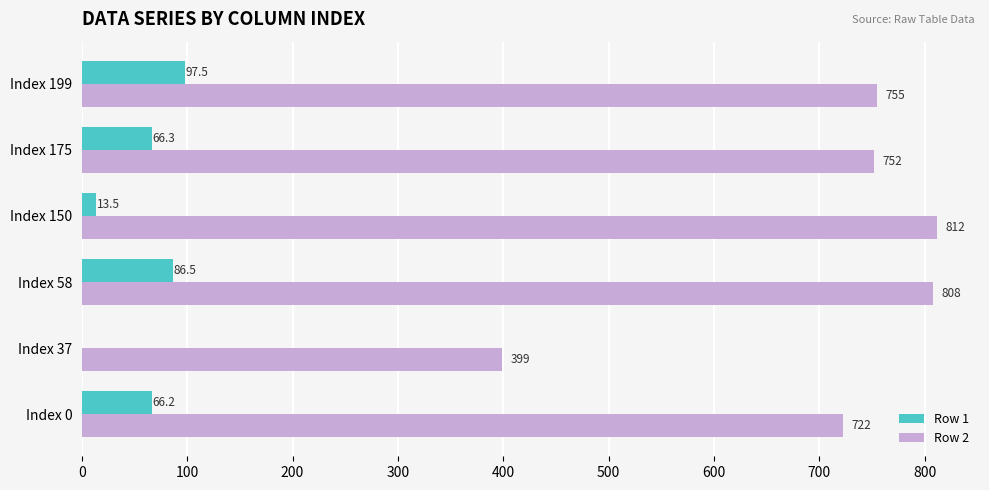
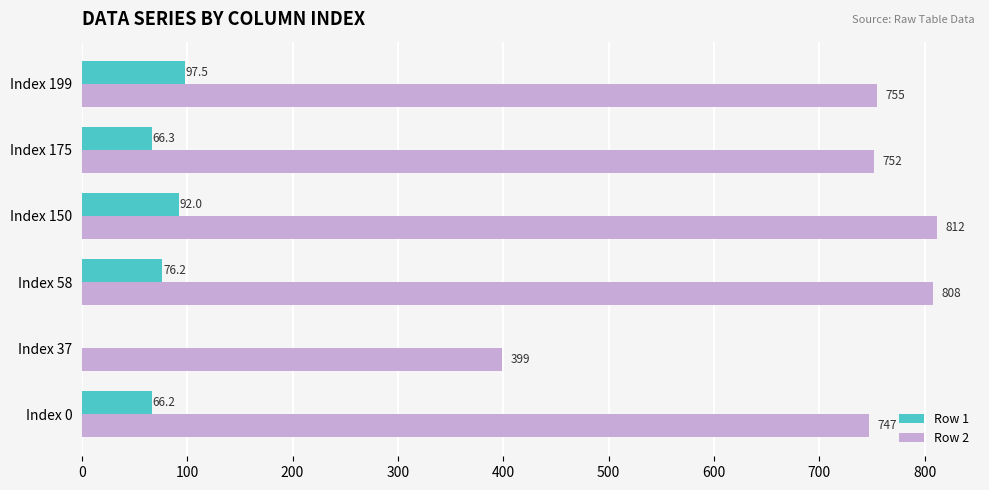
Row 1, Index 150: 13.5 -> 92.0
Row 1, Index 58: 86.5 -> 76.2
Row 2, Index 0: 722 -> 747
